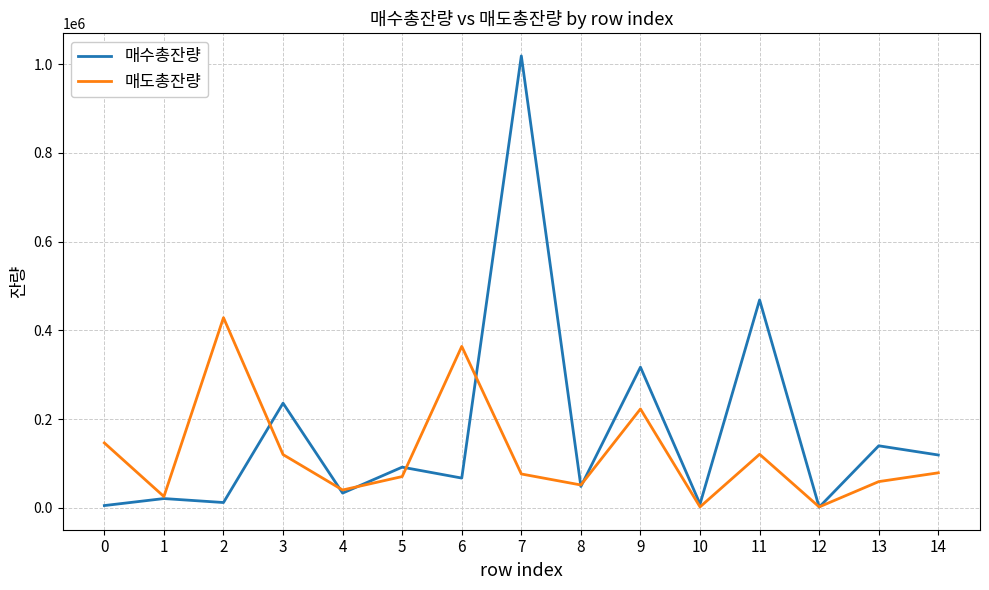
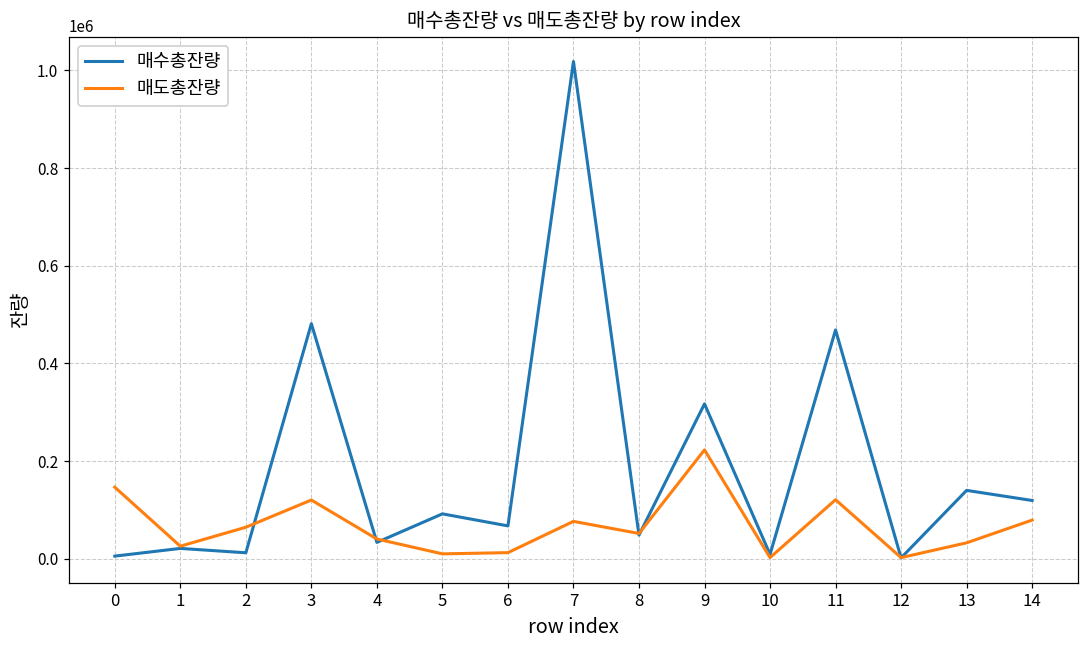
매도총잔량, 2: 430000 -> 60000
매수총잔량, 3: 240000 -> 480000
매도총잔량, 5: 70000 -> 10000
매도총잔량, 6: 360000 -> 10000
매도총잔량, 13: 60000 -> 30000
